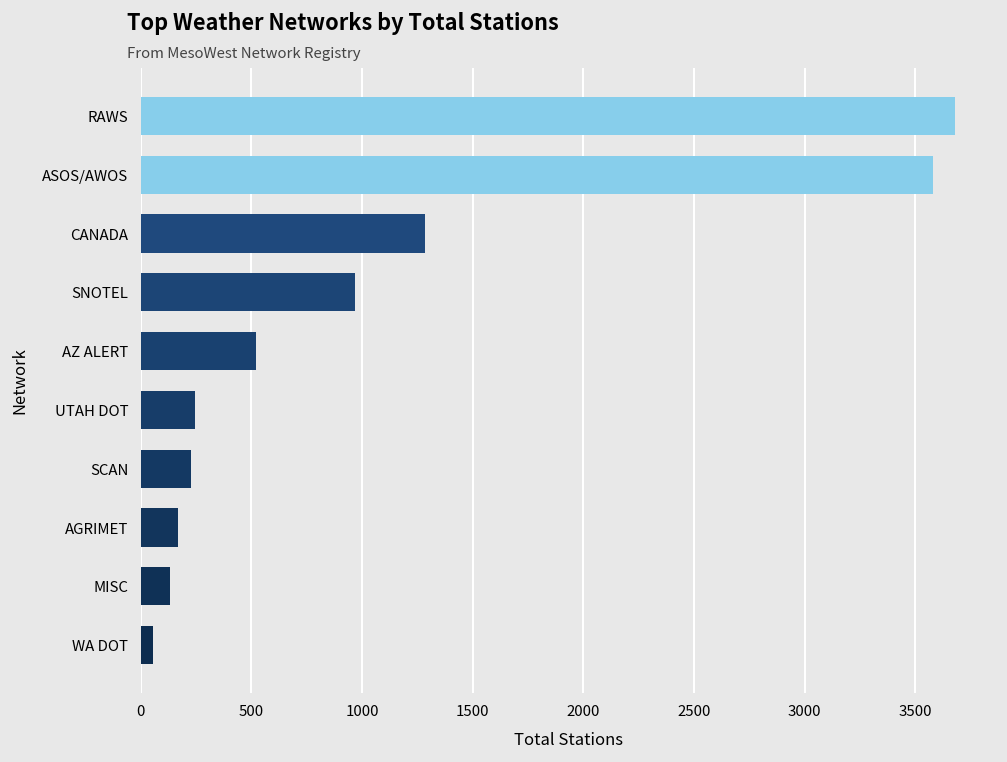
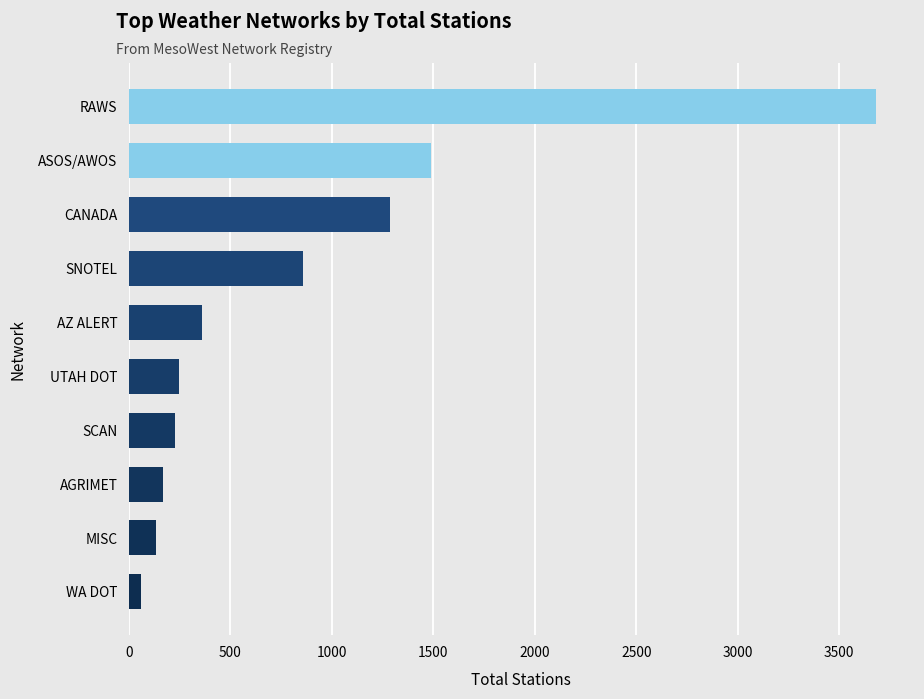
ASOS/AWOS: 3580 -> 1490
SNOTEL: 970 -> 860
AZ ALERT: 520 -> 360
